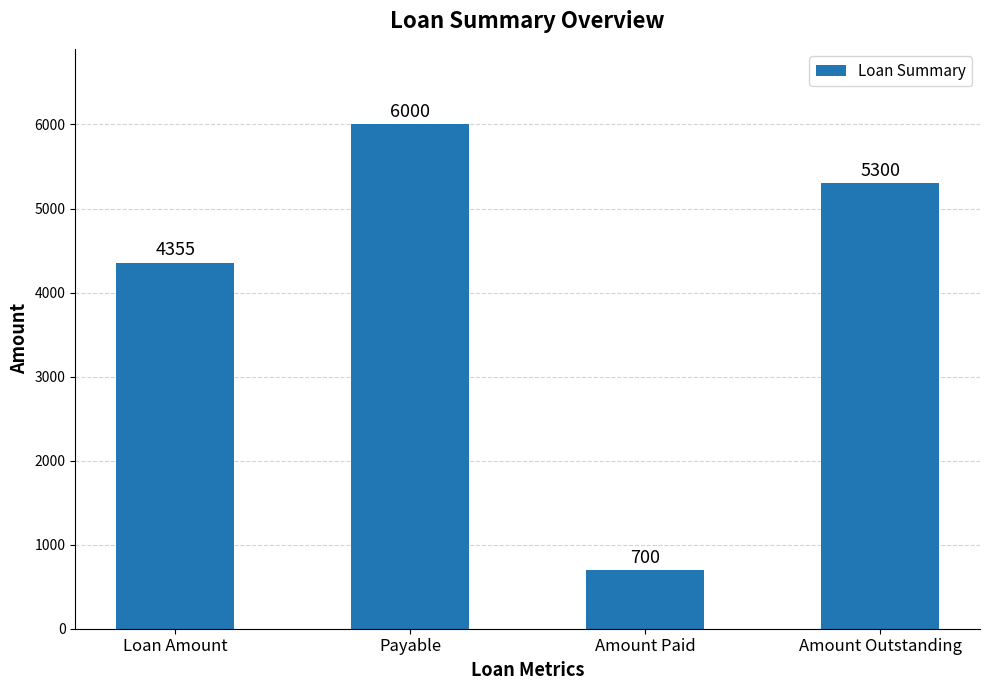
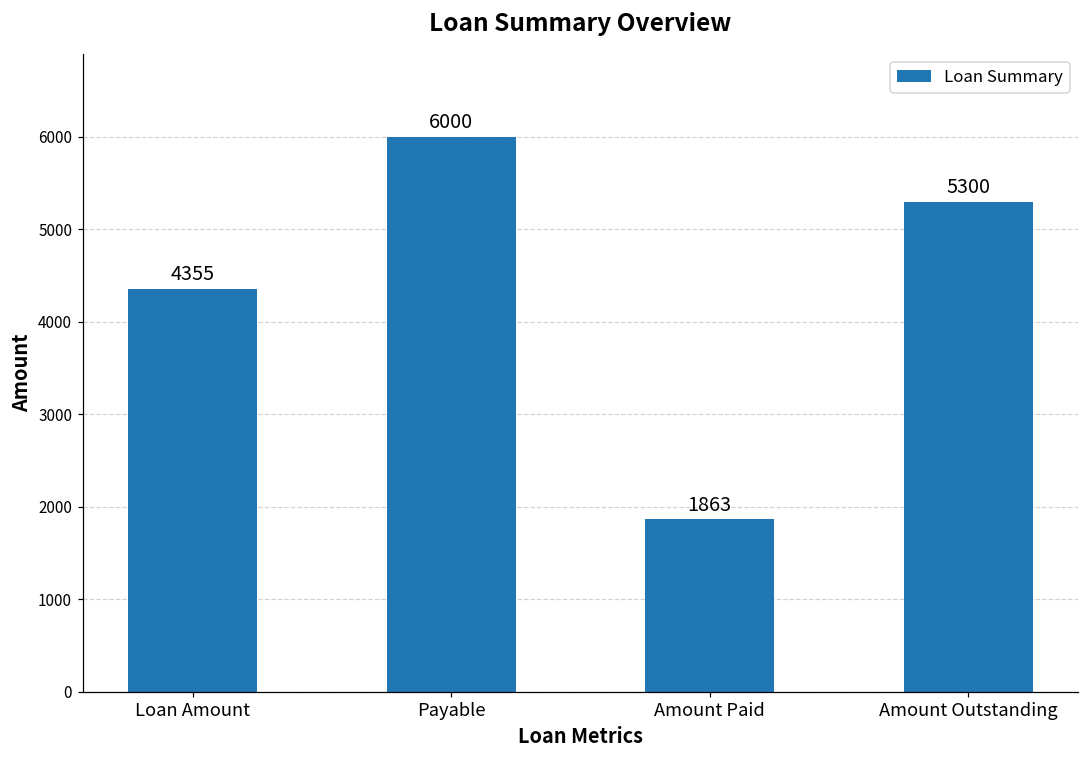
Amount Paid: 700 -> 1863
